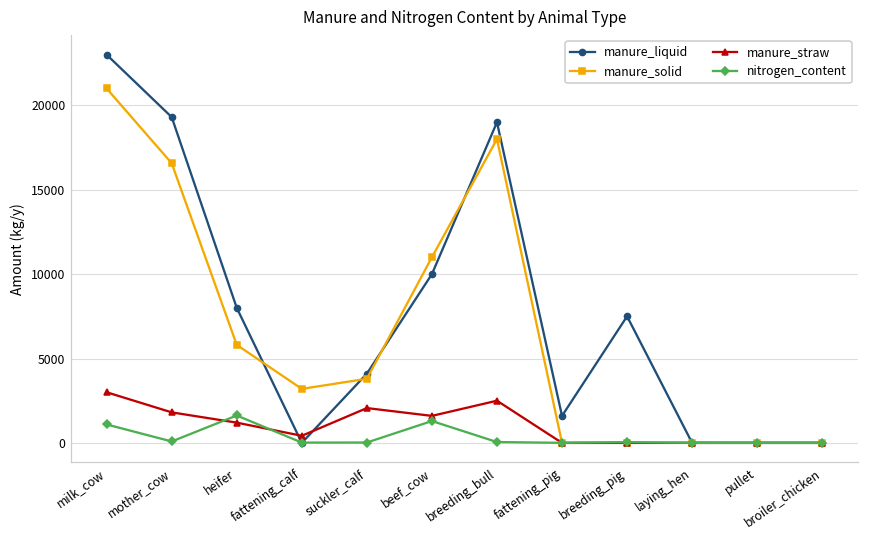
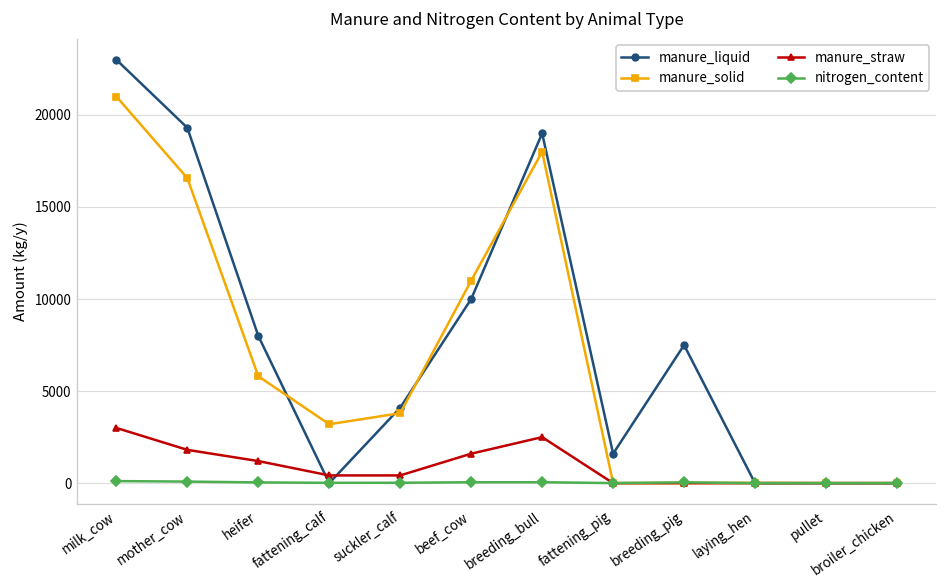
nitrogen_content, milk_cow: 1100 -> 100
nitrogen_content, heifer: 1600 -> 0
manure_straw, suckler_calf: 2100 -> 400
nitrogen_content, beef_cow: 1300 -> 0
